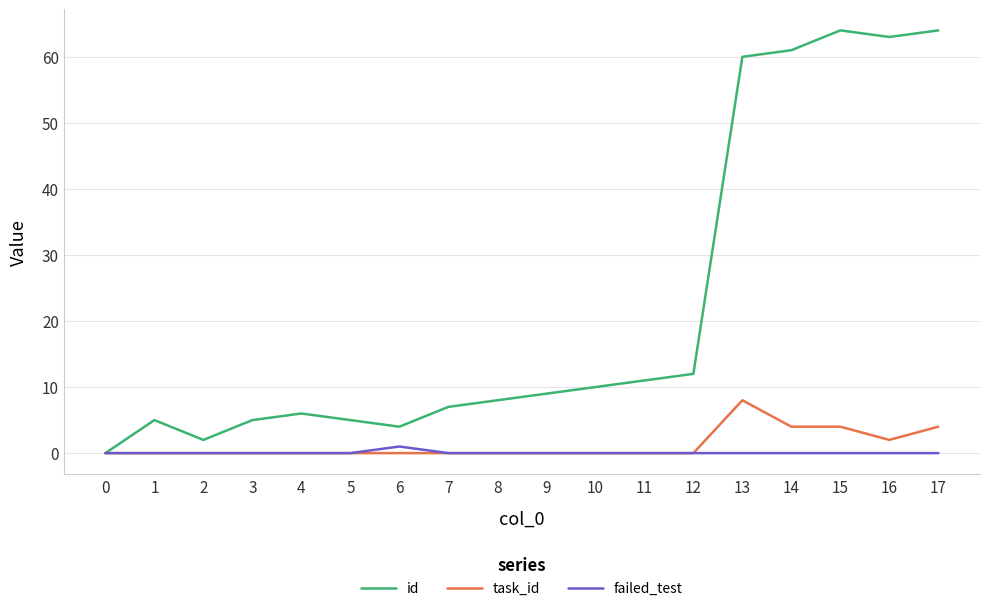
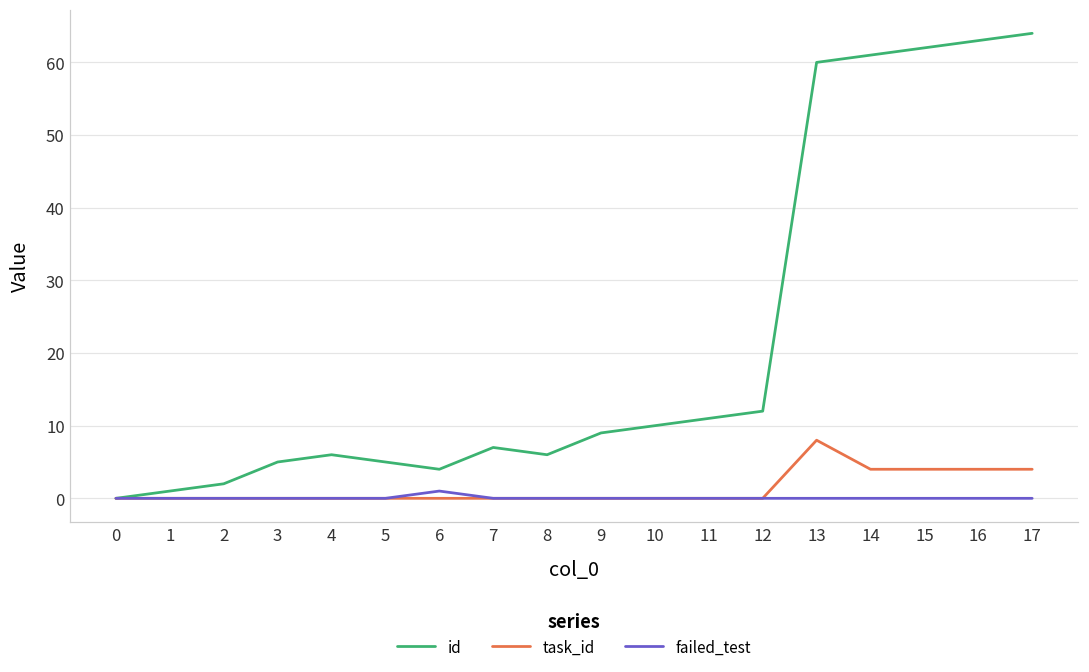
id, 1: 5 -> 1
id, 8: 8 -> 6
id, 15: 64 -> 62
task_id, 16: 2 -> 4
